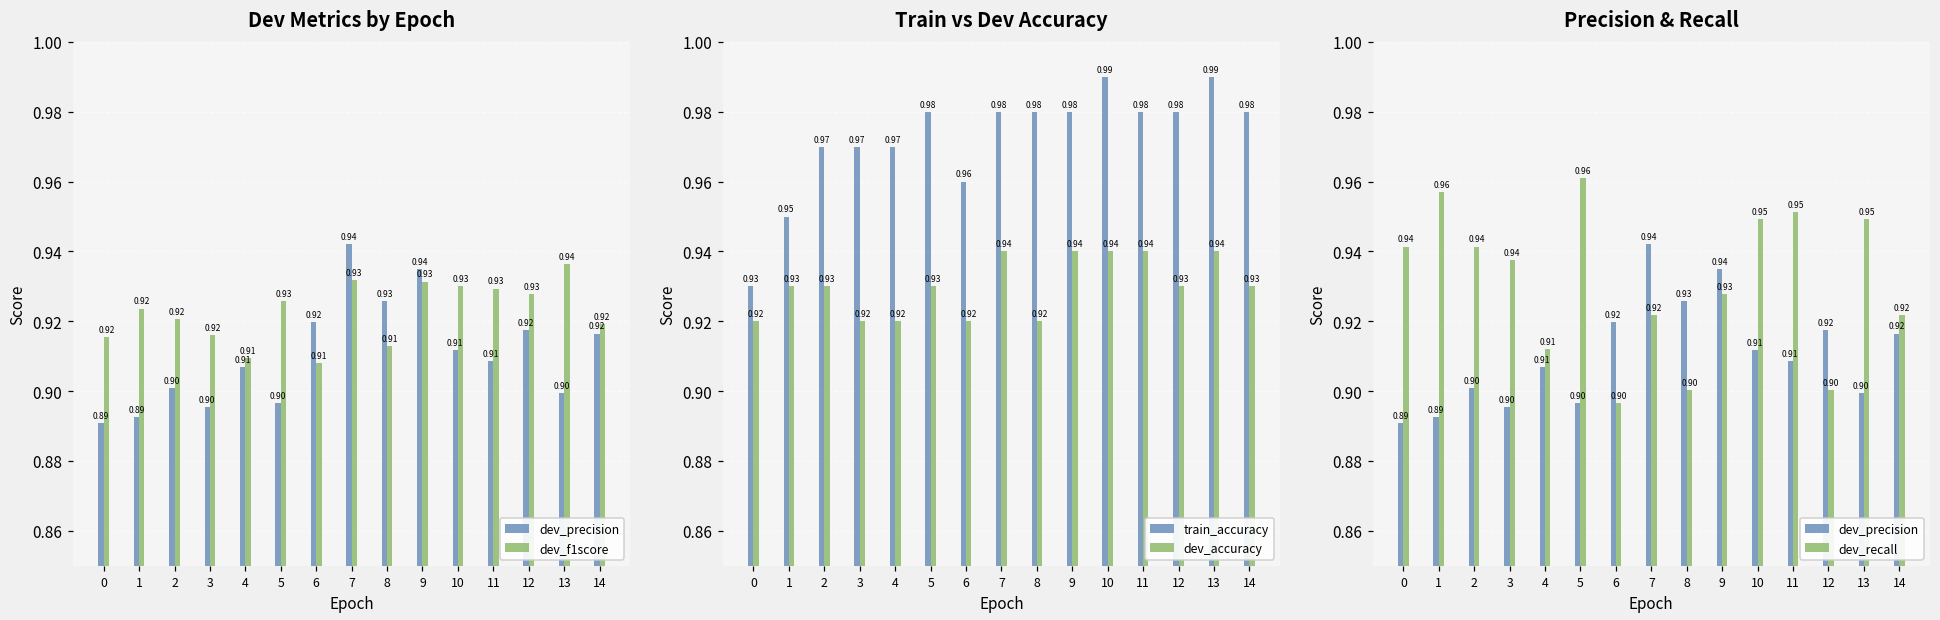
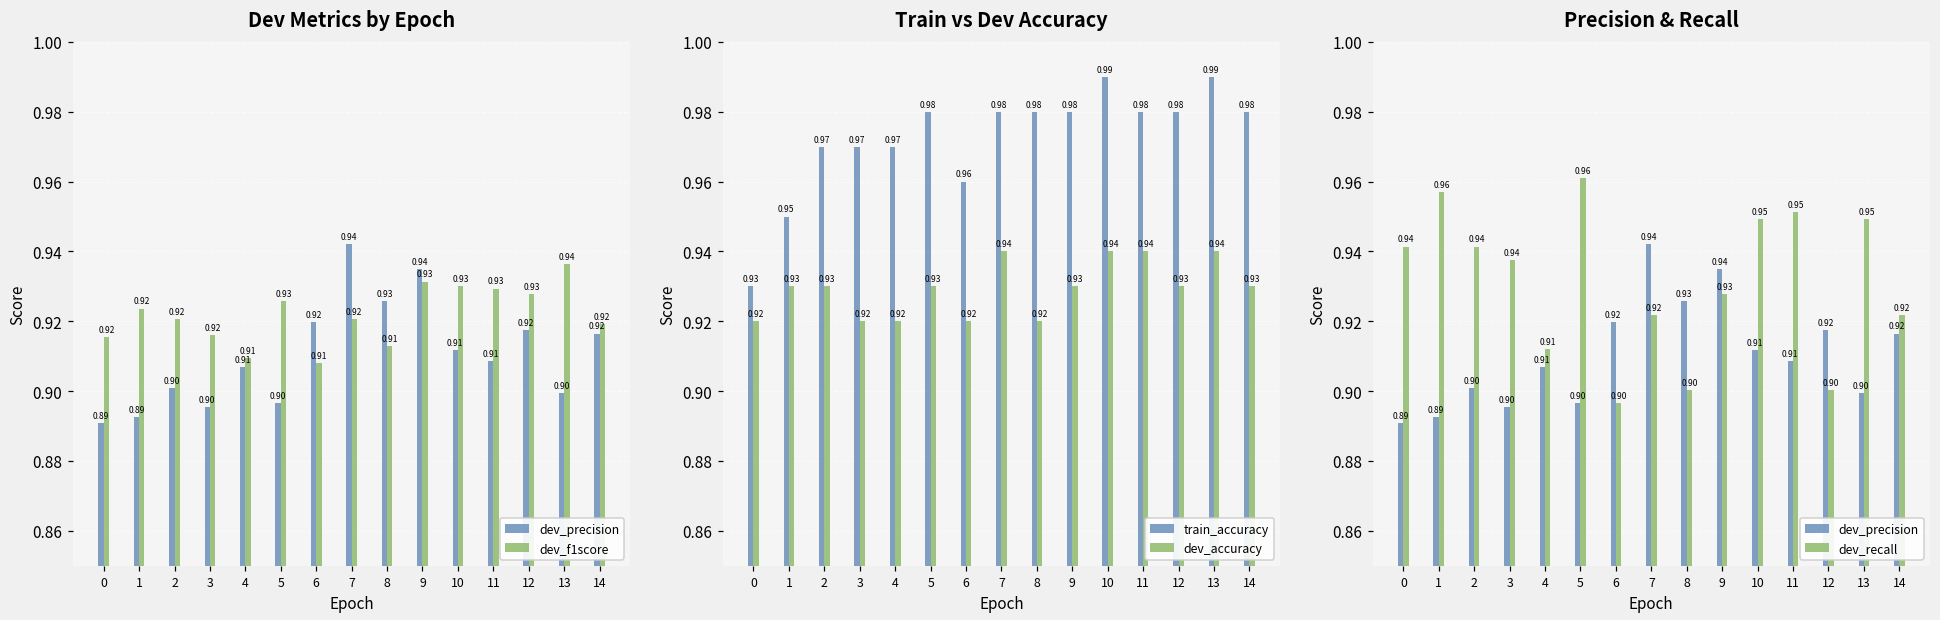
Dev Metrics by Epoch, dev_f1score, 7: 0.93 -> 0.92
Train vs Dev Accuracy, dev_accuracy, 9: 0.94 -> 0.93
